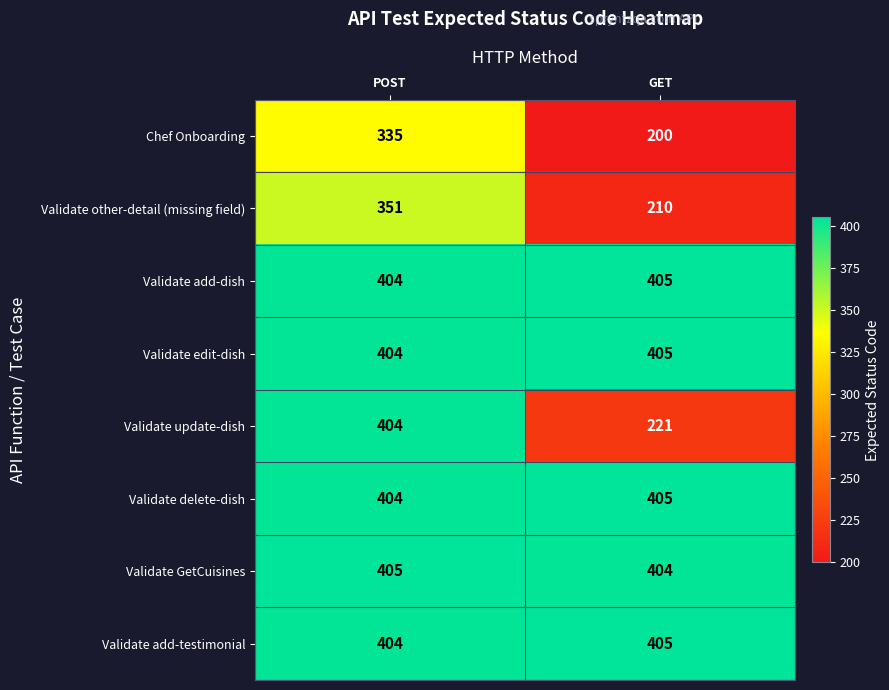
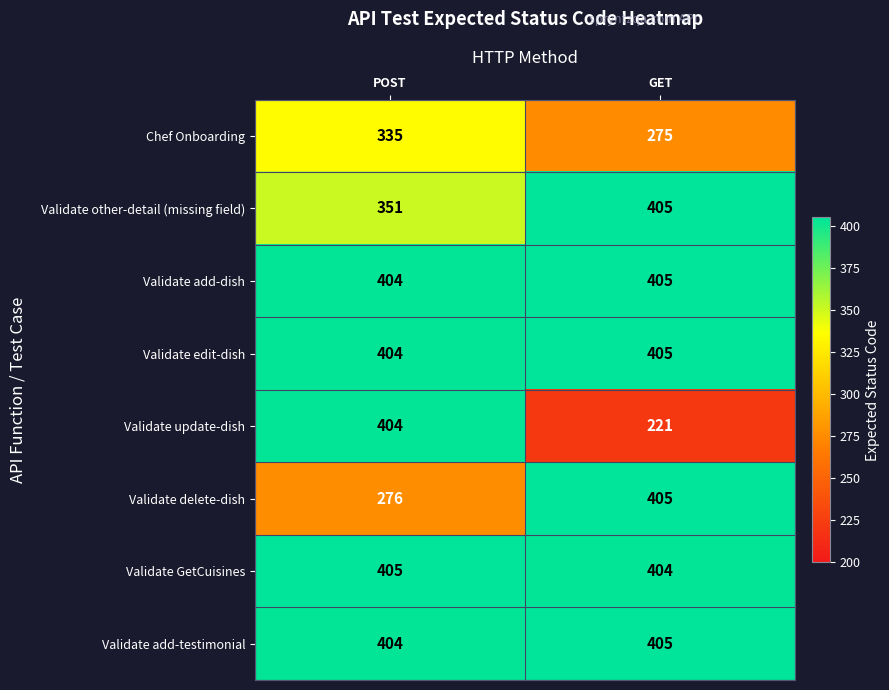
Chef Onboarding, GET: 200 -> 275
Validate other-detail (missing field), GET: 210 -> 405
Validate delete-dish, POST: 404 -> 276
